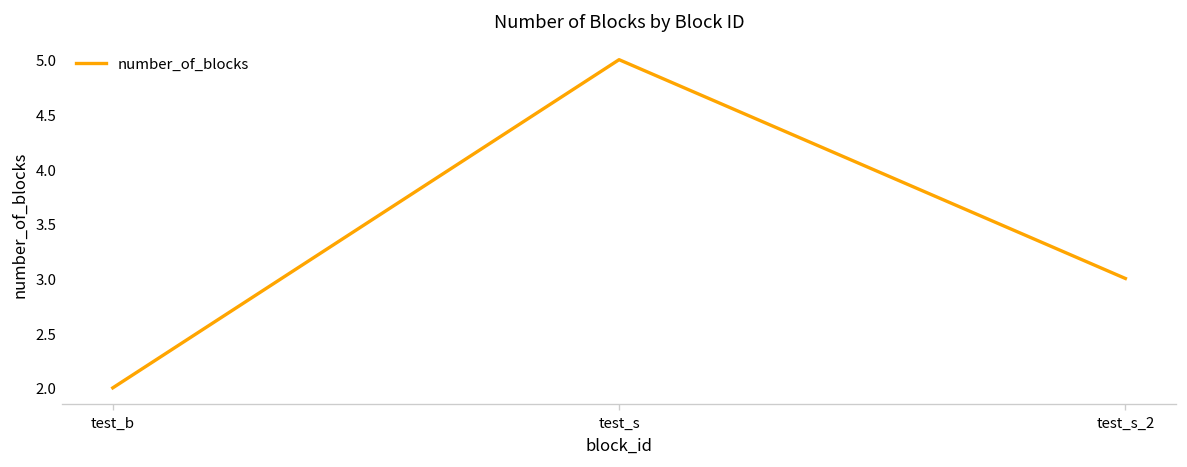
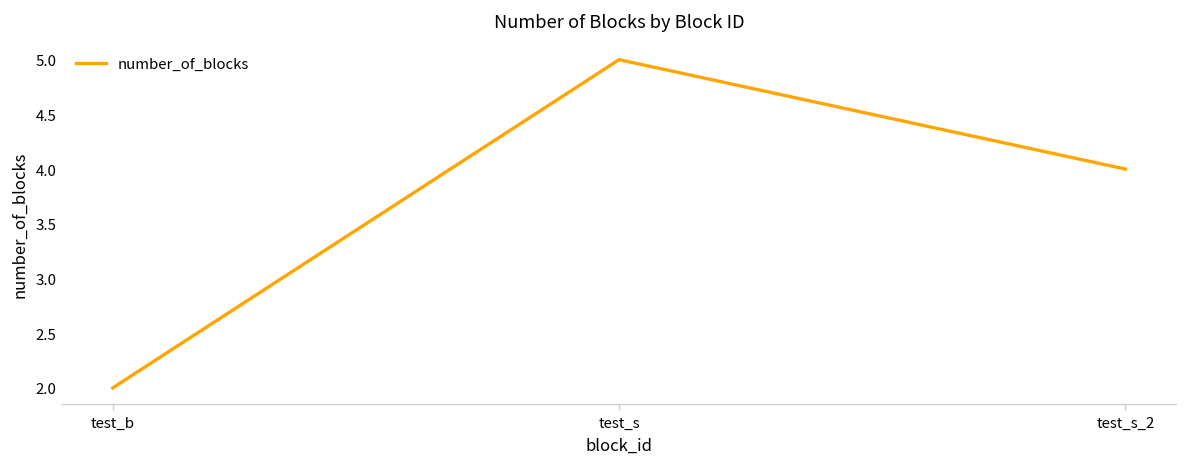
test_s_2: 3 -> 4
